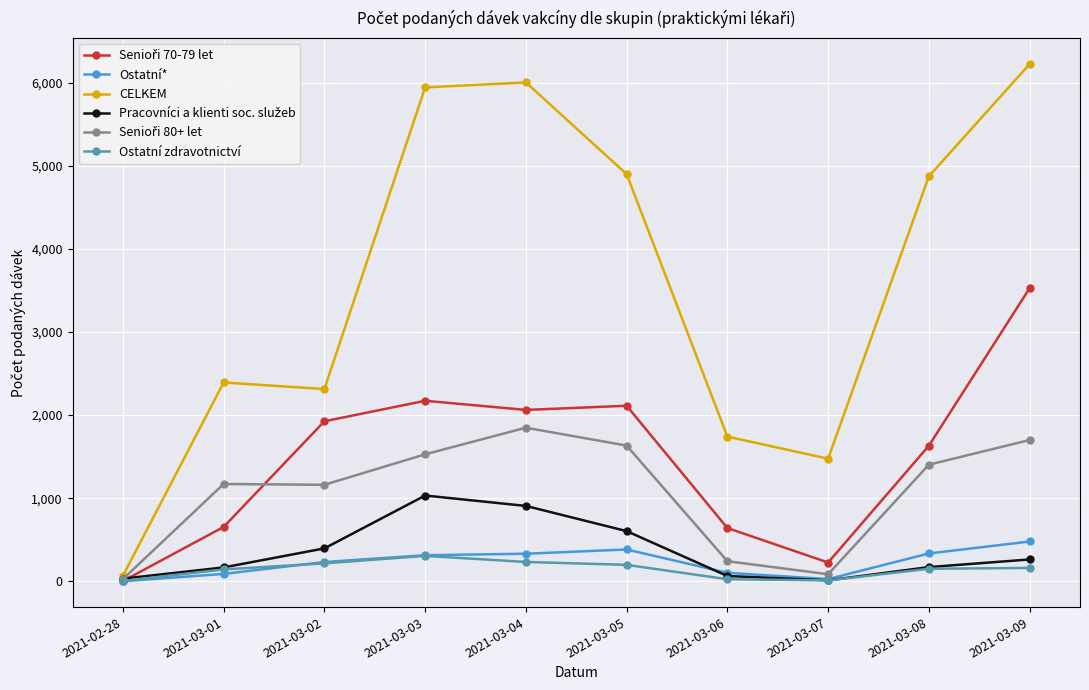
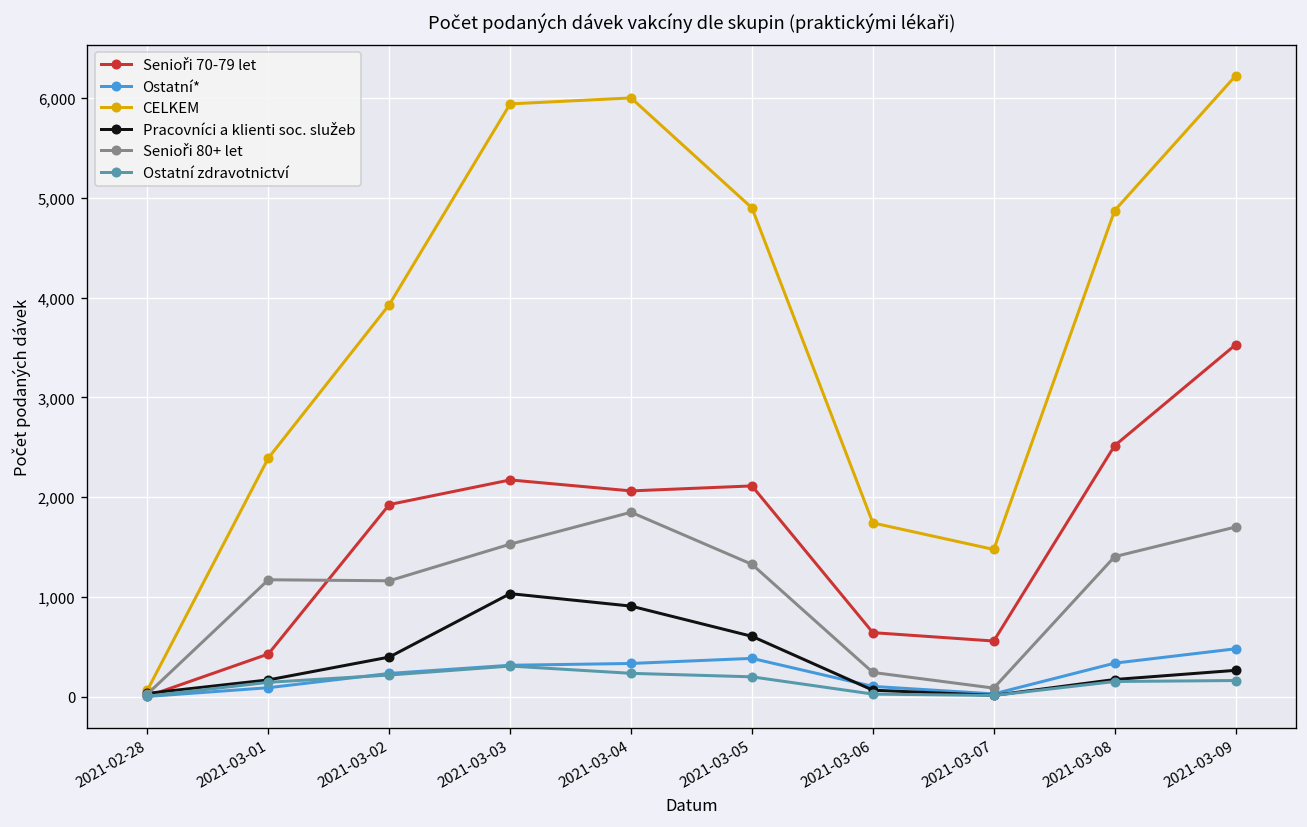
Senioři 70-79 let, 2021-03-01: 700 -> 400
CELKEM, 2021-03-02: 2,300 -> 3,900
Senioři 80+ let, 2021-03-05: 1,600 -> 1,300
Senioři 70-79 let, 2021-03-07: 200 -> 600
Senioři 70-79 let, 2021-03-08: 1,600 -> 2,500
